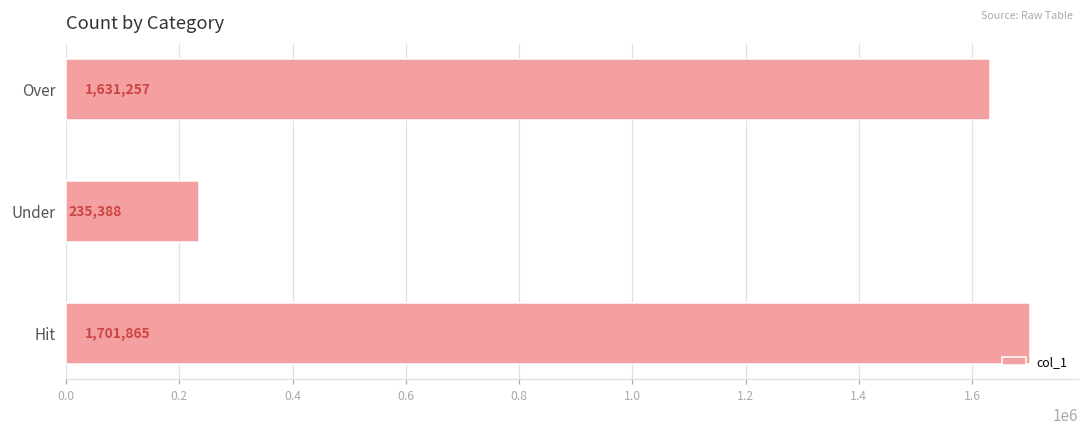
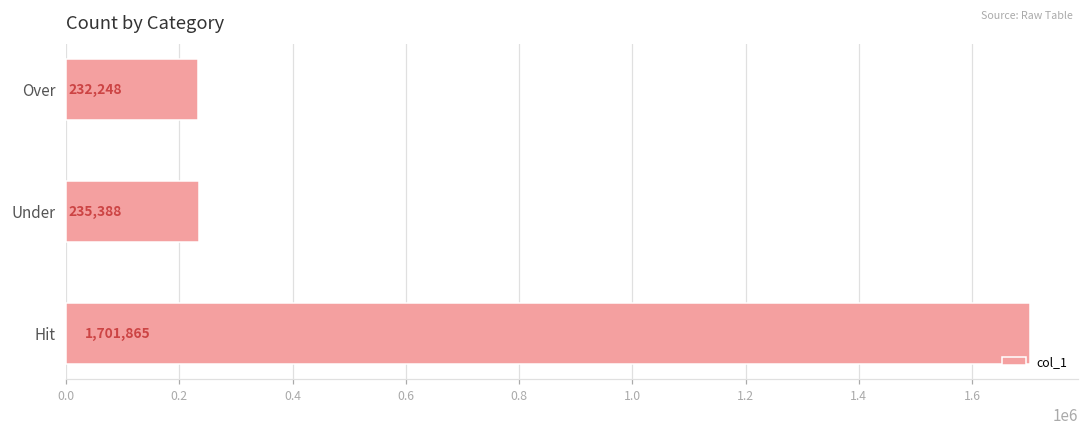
Over: 1,631,257 -> 232,248
